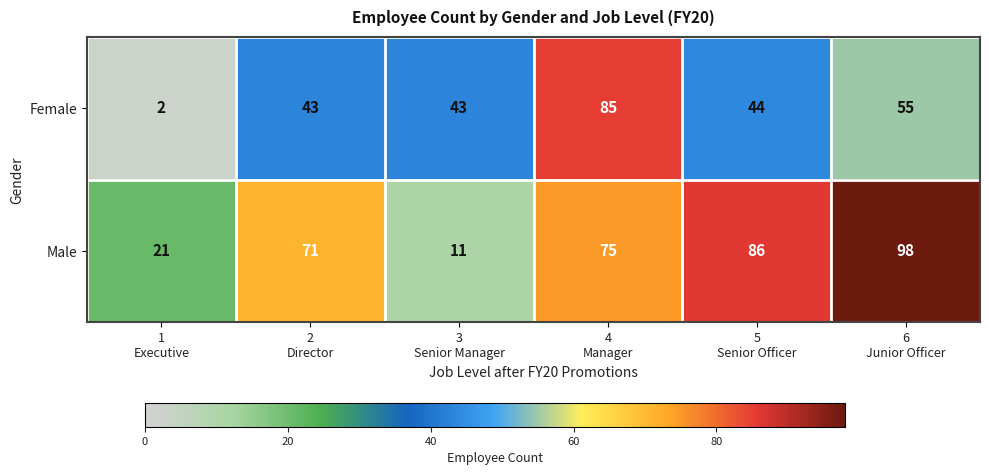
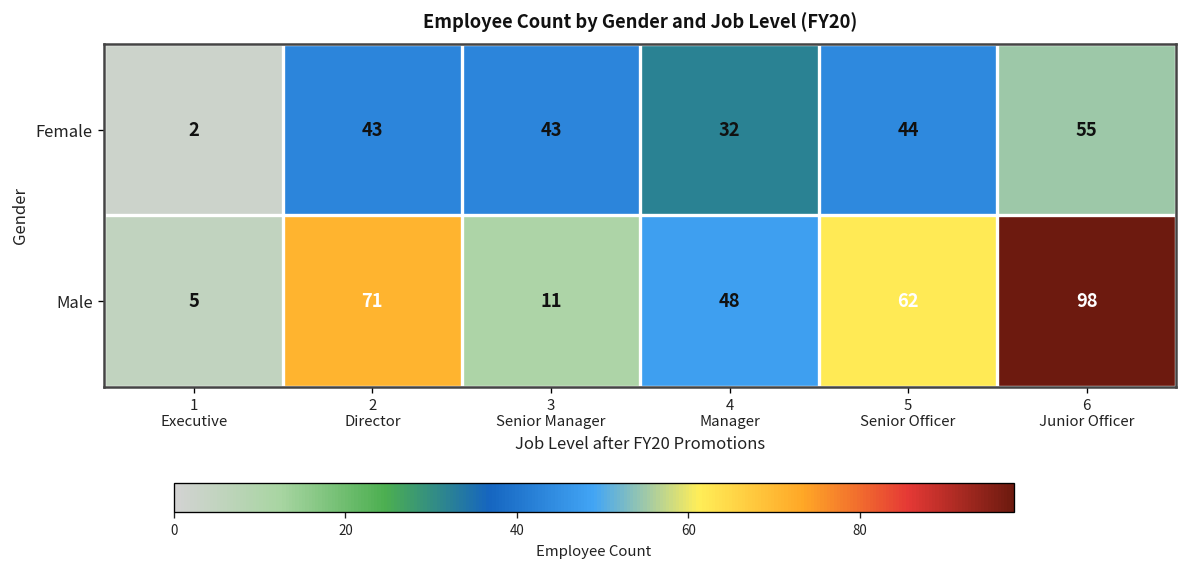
Female, 4 Manager: 85 -> 32
Male, 1 Executive: 21 -> 5
Male, 4 Manager: 75 -> 48
Male, 5 Senior Officer: 86 -> 62
